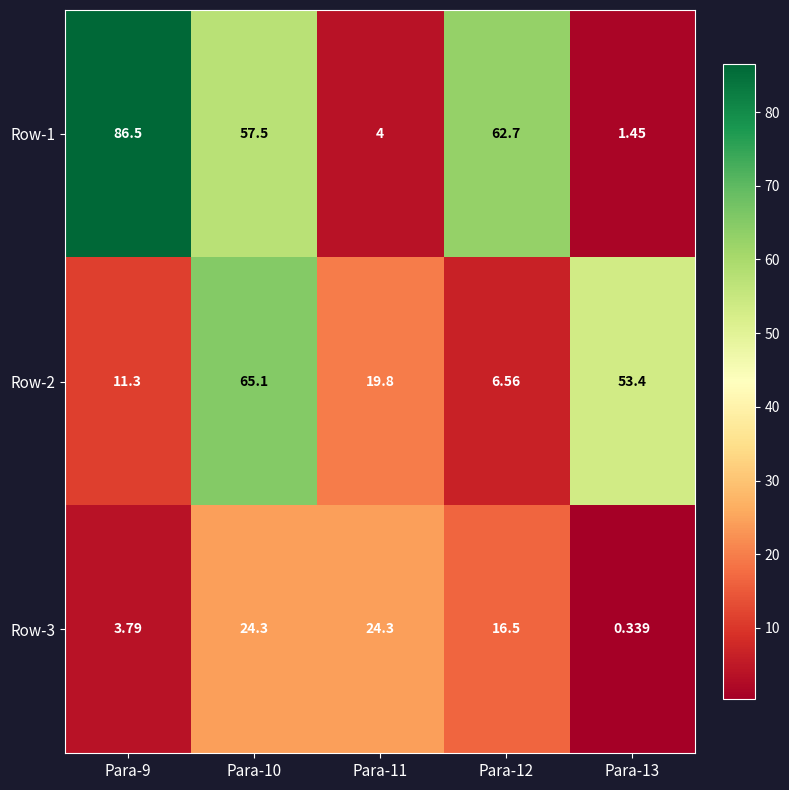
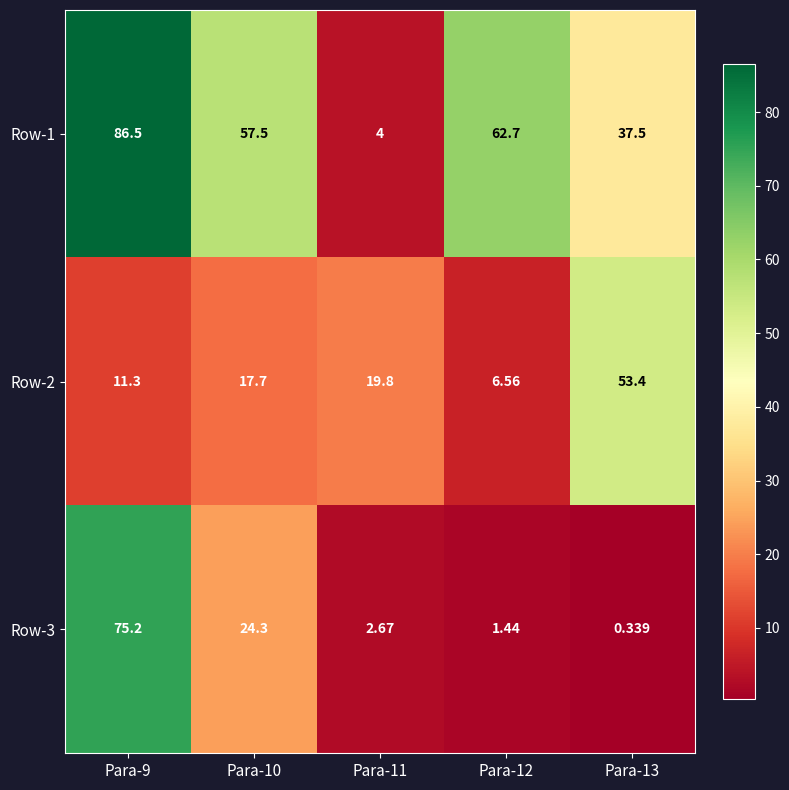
Row-1, Para-13: 1.45 -> 37.5
Row-2, Para-10: 65.1 -> 17.7
Row-3, Para-9: 3.79 -> 75.2
Row-3, Para-11: 24.3 -> 2.67
Row-3, Para-12: 16.5 -> 1.44
